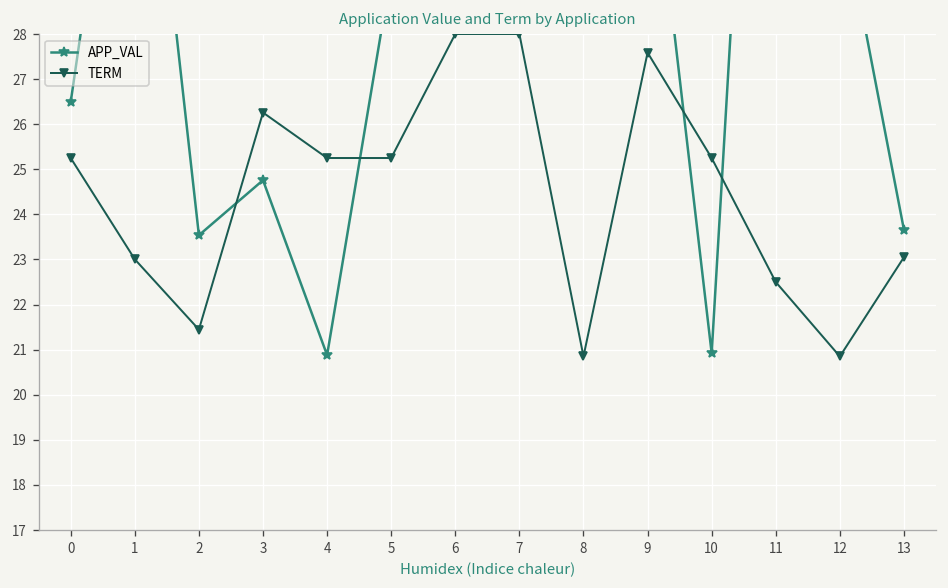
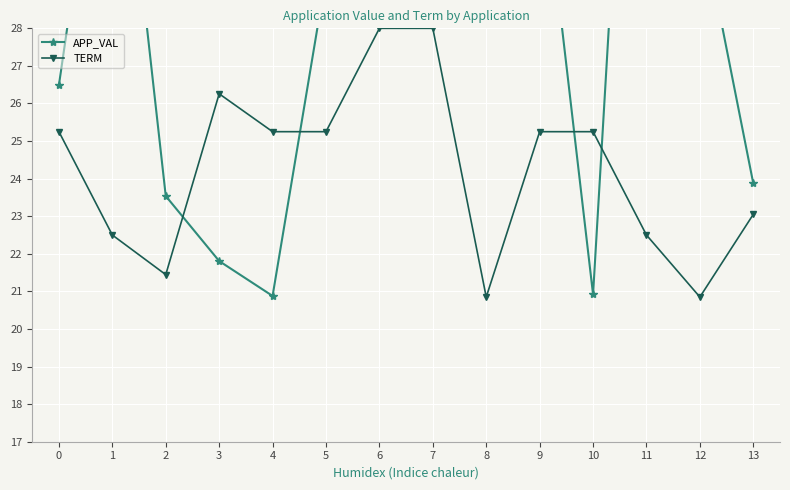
TERM, 1: 23.0 -> 22.5
APP_VAL, 3: 24.8 -> 21.8
TERM, 9: 27.6 -> 25.3
APP_VAL, 13: 23.7 -> 23.9
